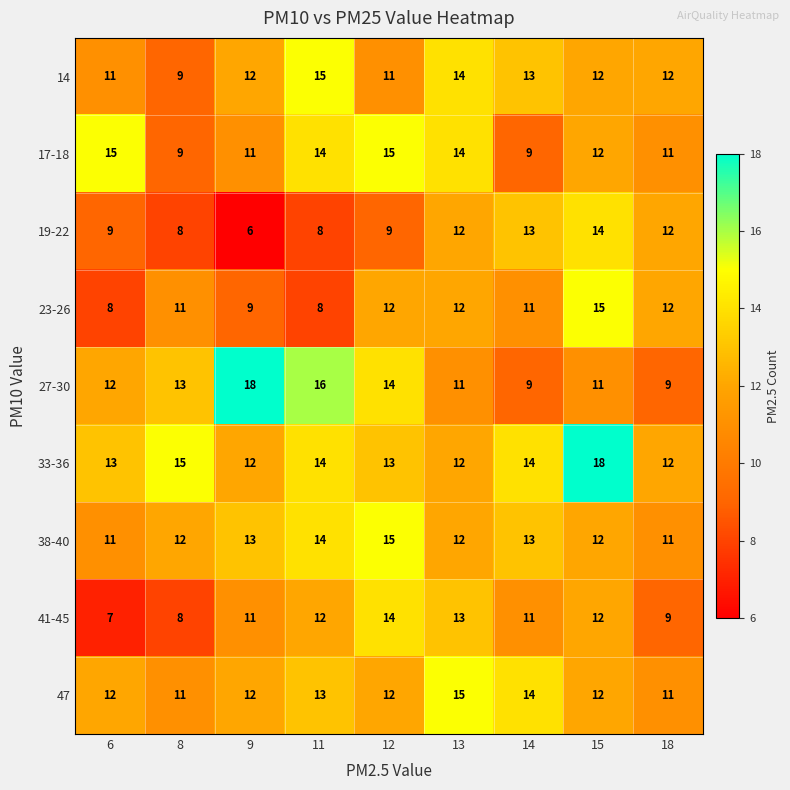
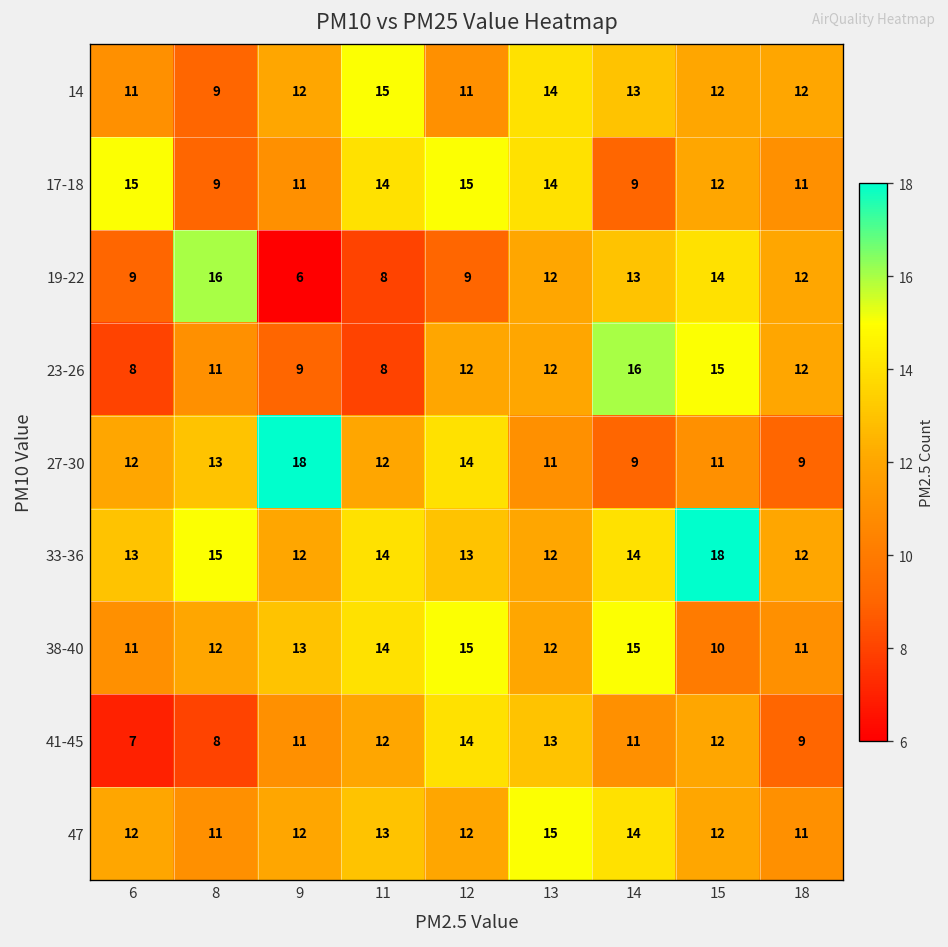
19-22, 8: 8 -> 16
23-26, 14: 11 -> 16
27-30, 11: 16 -> 12
38-40, 14: 13 -> 15
38-40, 15: 12 -> 10
